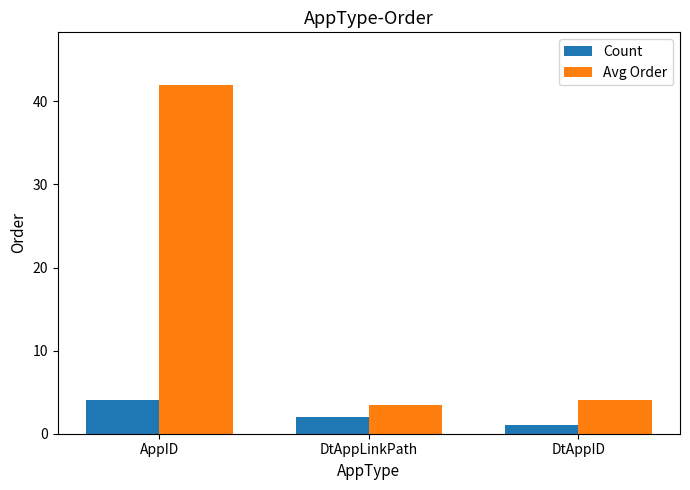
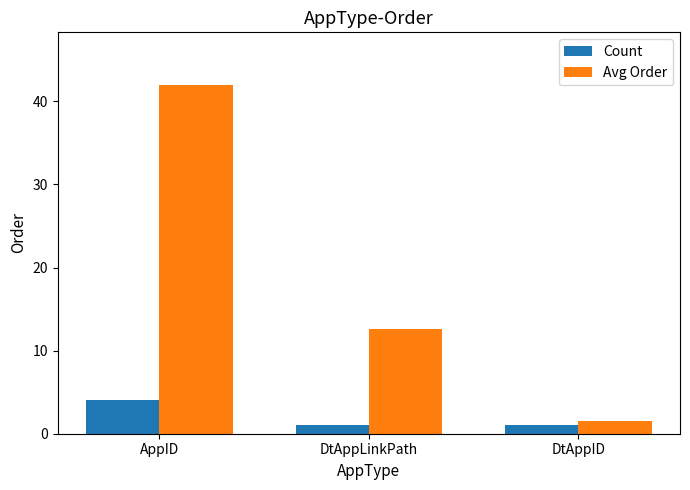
Count, DtAppLinkPath: 2 -> 1
Avg Order, DtAppLinkPath: 4 -> 13
Avg Order, DtAppID: 4 -> 2
